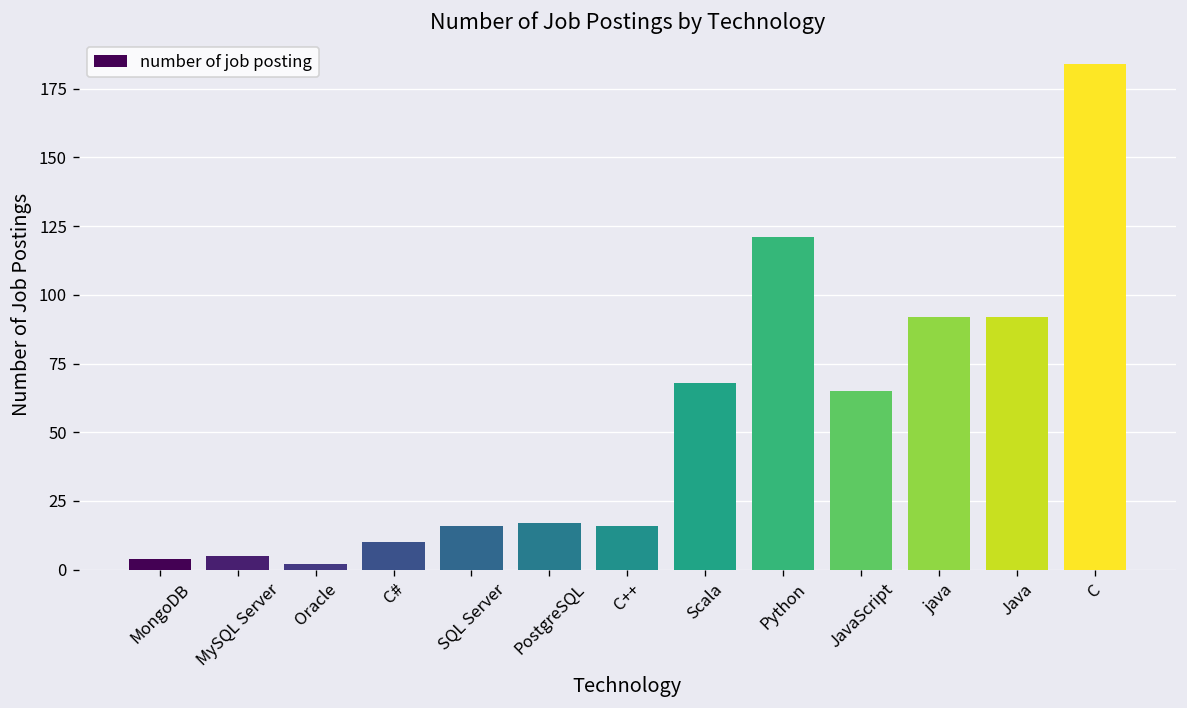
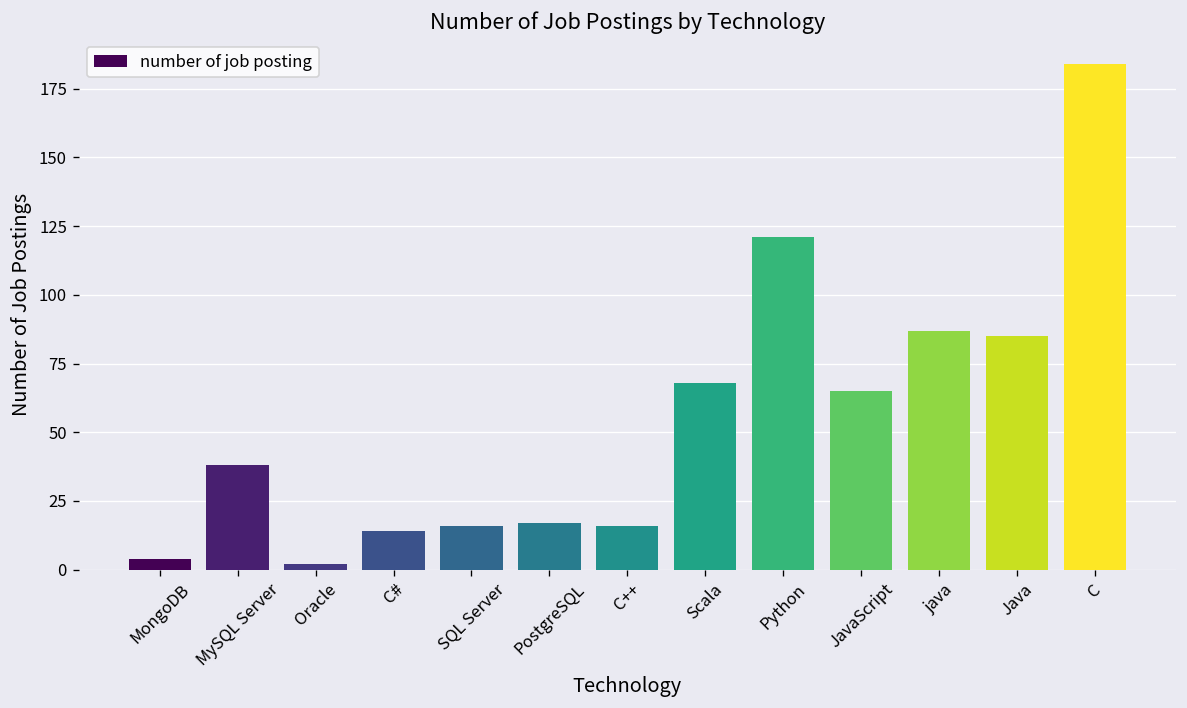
MySQL Server: 5 -> 38
C#: 10 -> 14
java: 92 -> 87
Java: 92 -> 85
